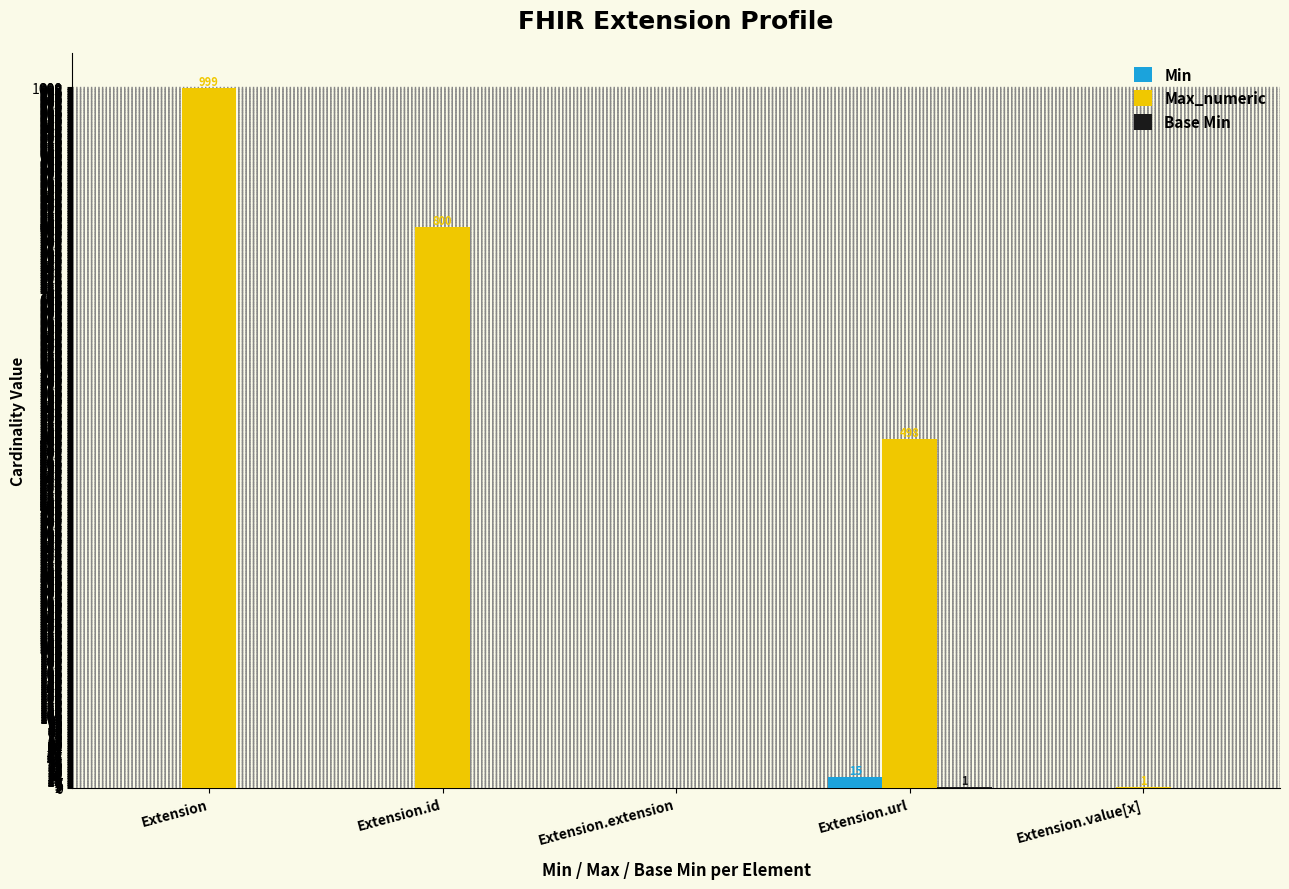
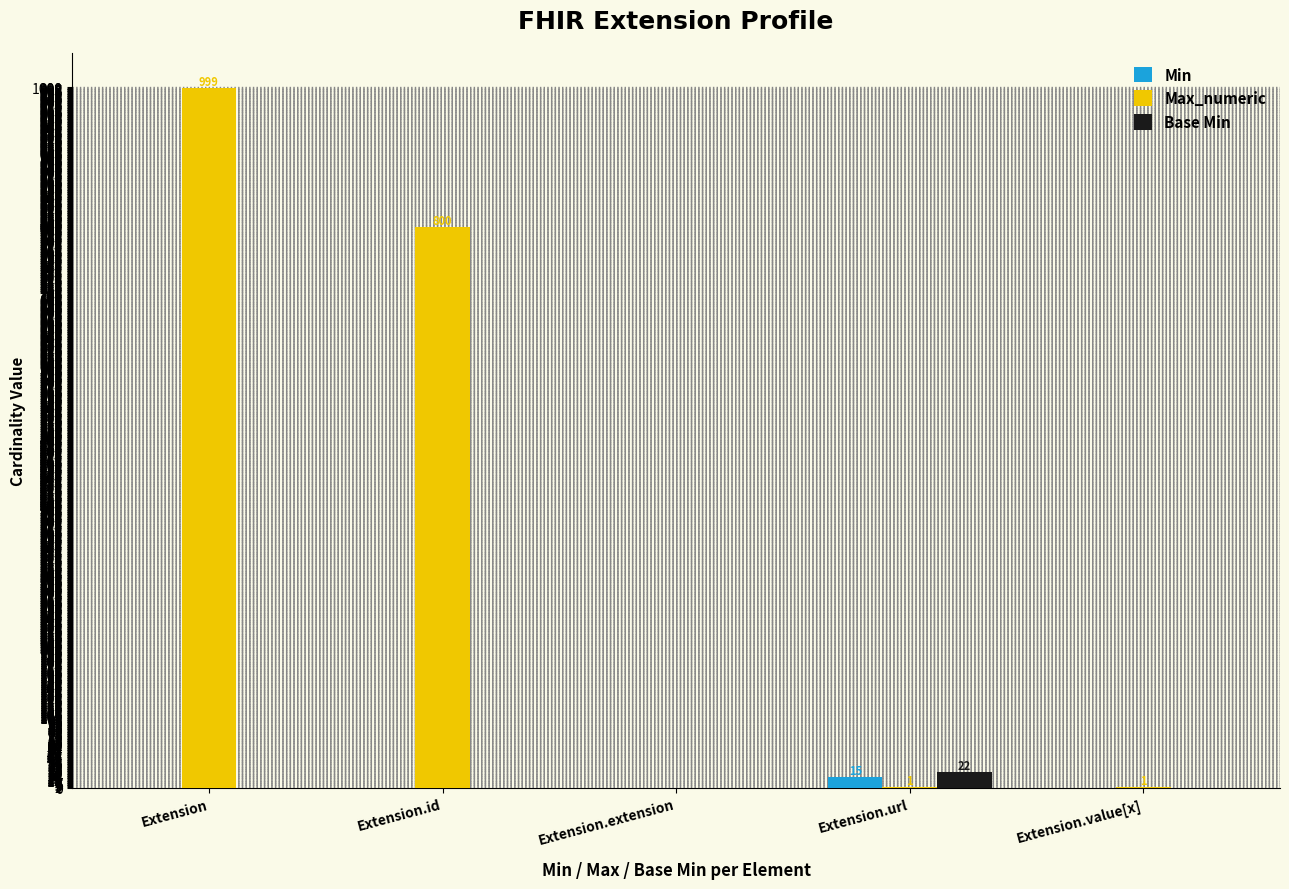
Max_numeric, Extension.url: 498 -> 1
Base Min, Extension.url: 1 -> 22
